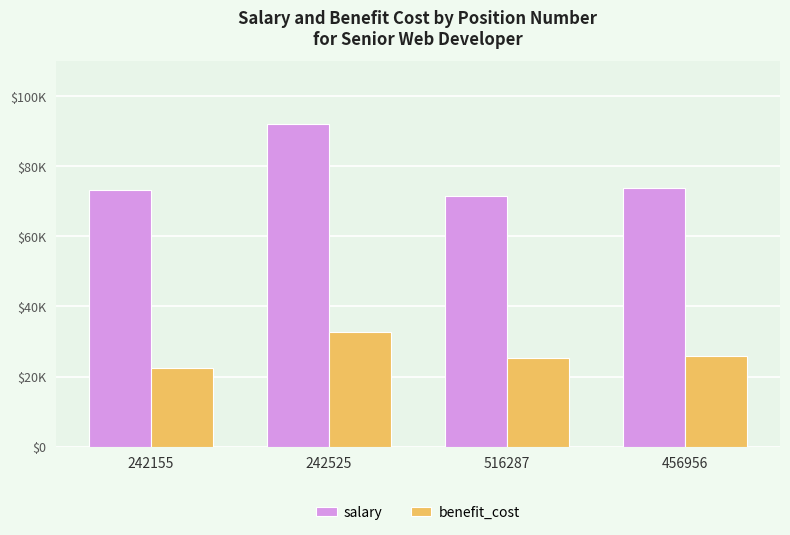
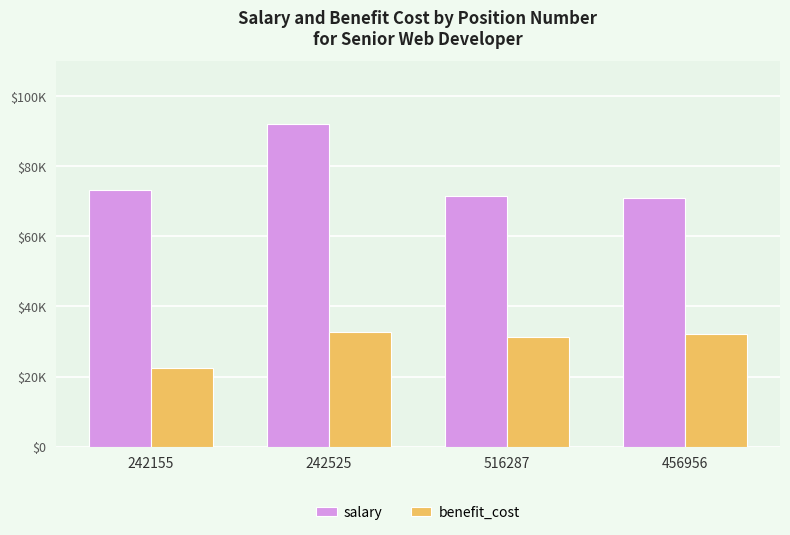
benefit_cost, 516287: $25000 -> $31000
salary, 456956: $74000 -> $71000
benefit_cost, 456956: $26000 -> $32000
